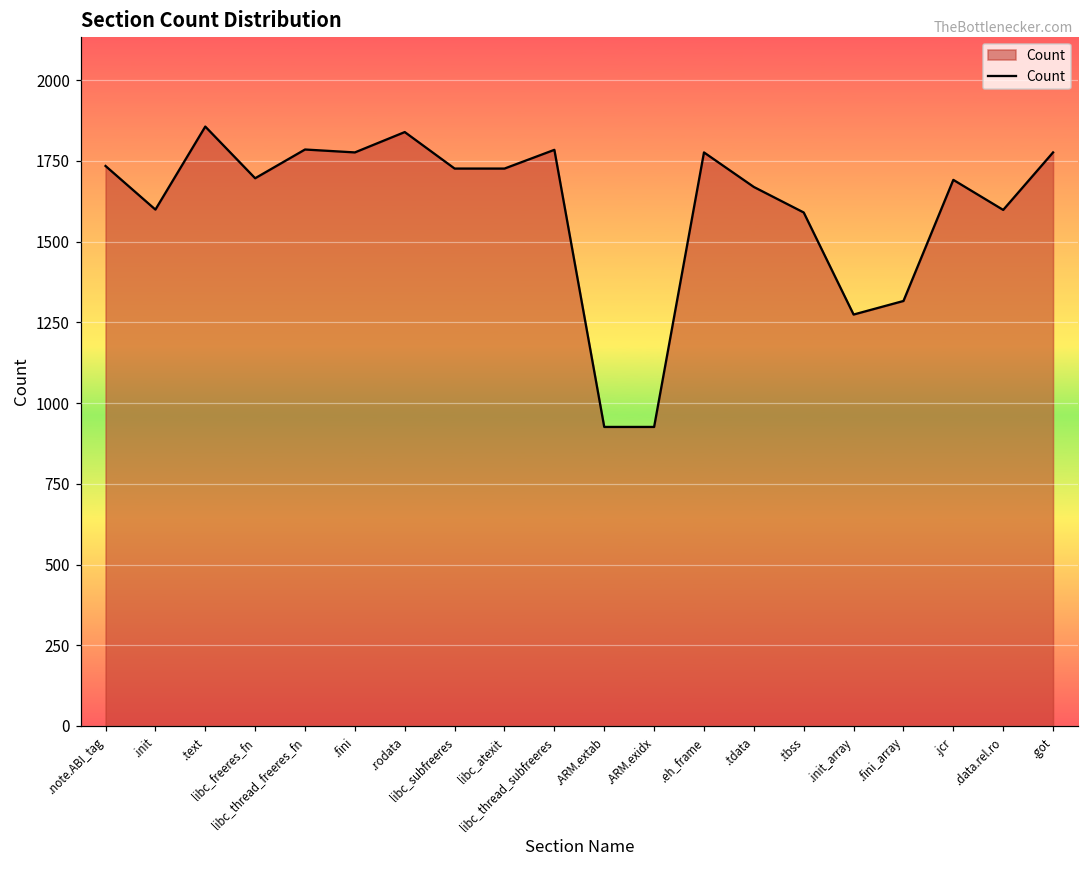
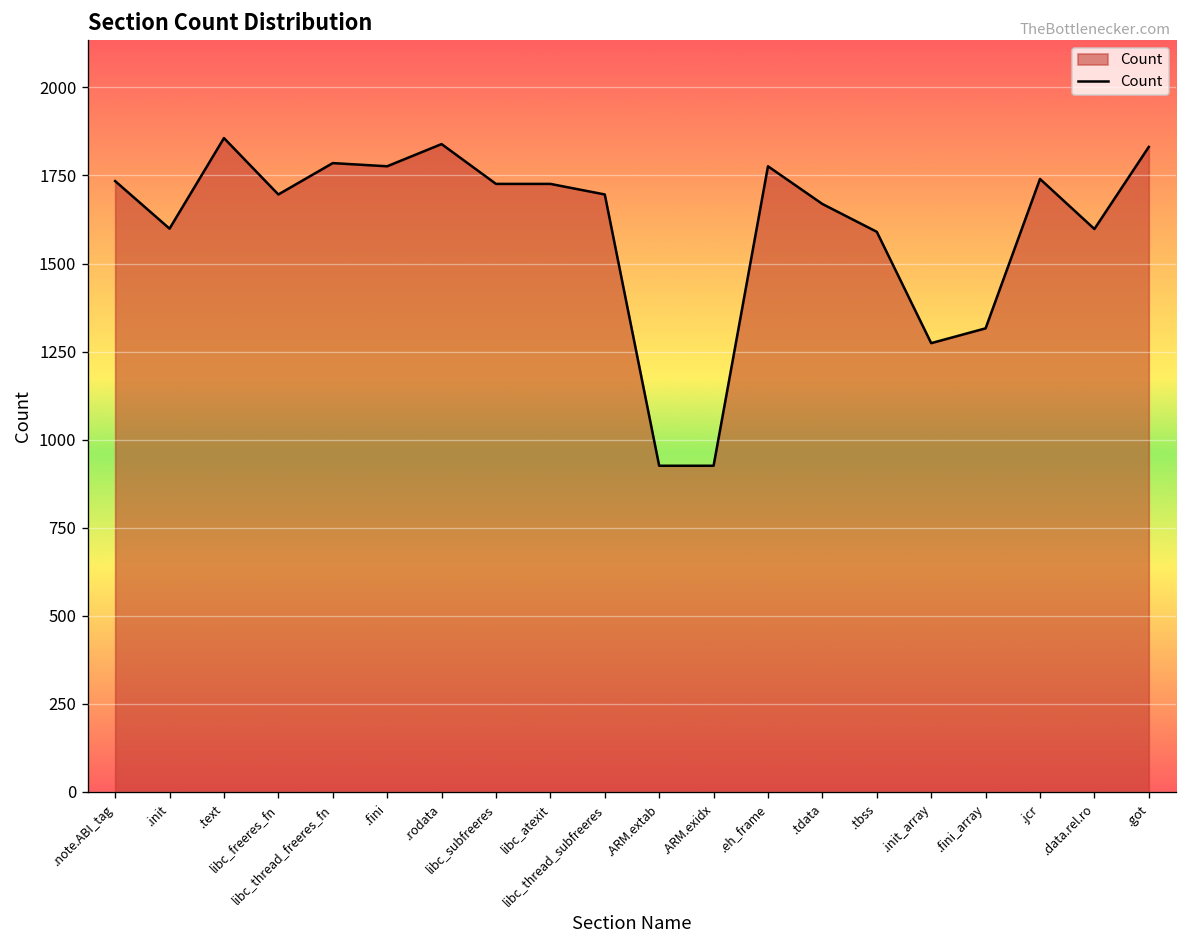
libc_thread_subfreeres: 1780 -> 1700
.jcr: 1690 -> 1740
.got: 1780 -> 1830
